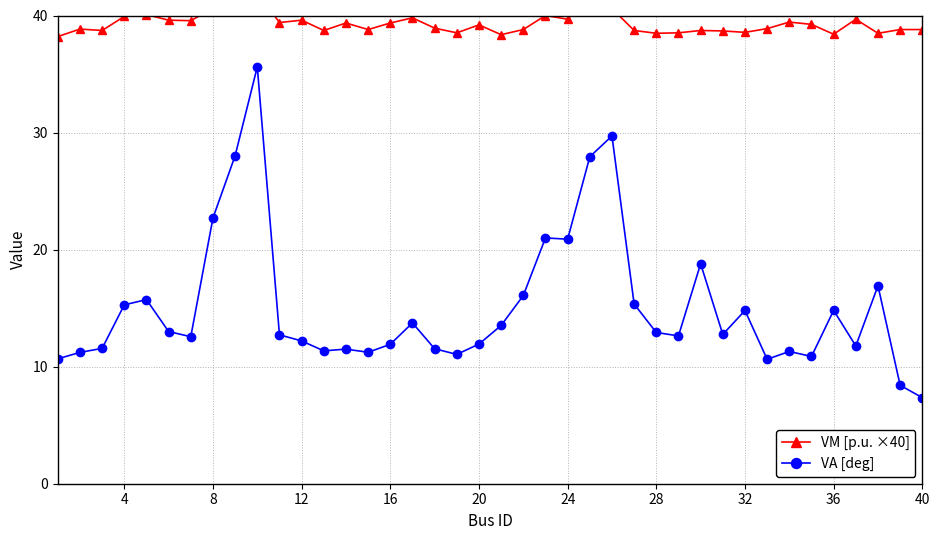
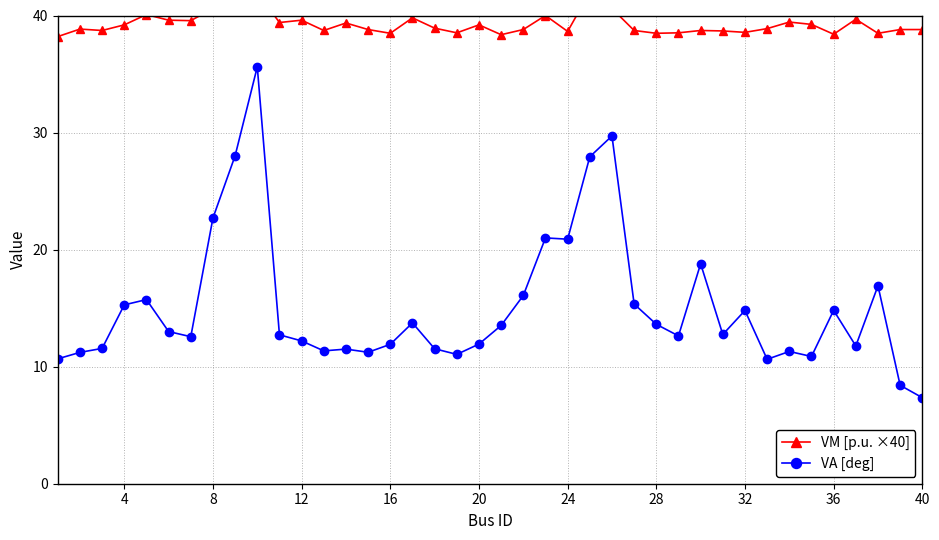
VM [p.u. ×40], 4: 39.9 -> 39.2
VM [p.u. ×40], 16: 39.4 -> 38.5
VM [p.u. ×40], 24: 39.7 -> 38.6
VA [deg], 28: 12.9 -> 13.6
